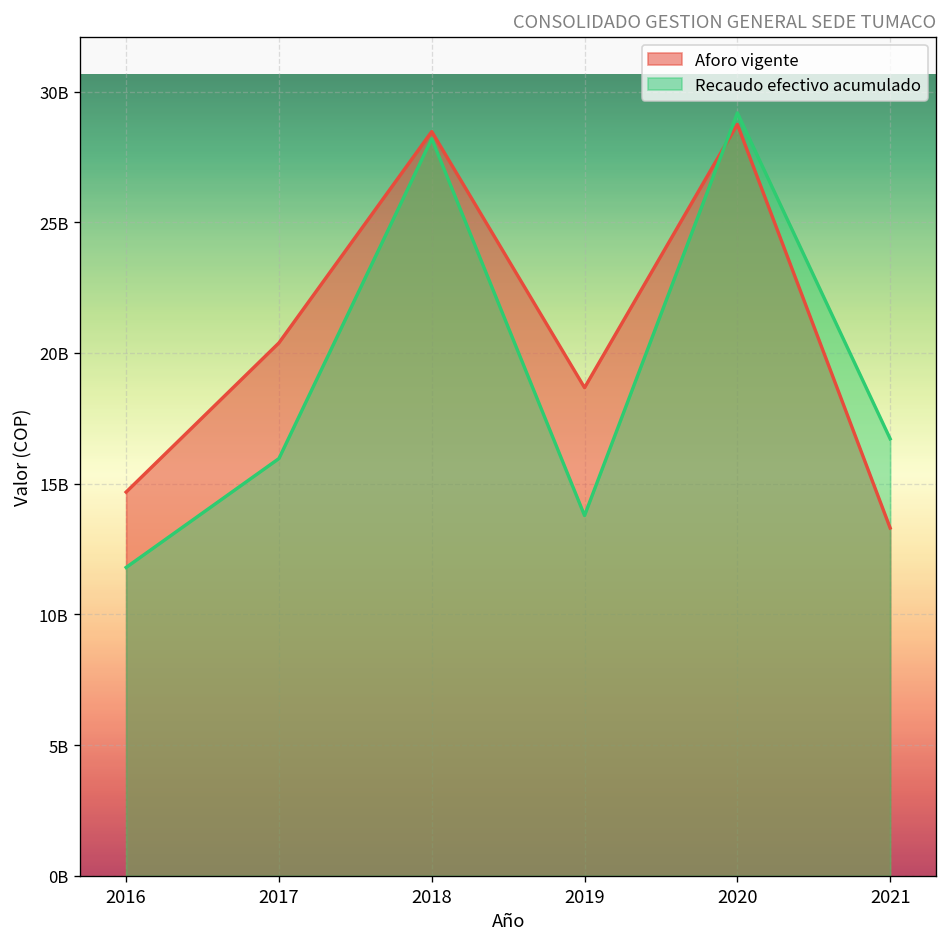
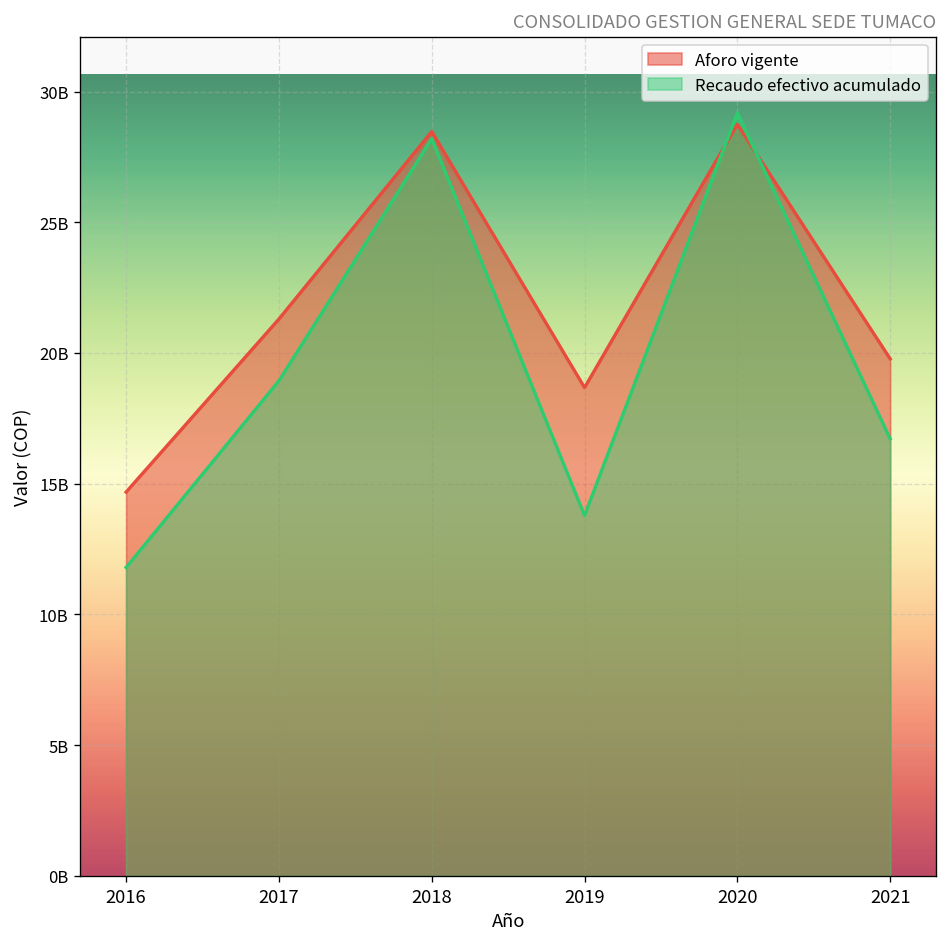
Aforo vigente, 2017: 20400000000 -> 21300000000
Recaudo efectivo acumulado, 2017: 16000000000 -> 18900000000
Aforo vigente, 2021: 13300000000 -> 19800000000
